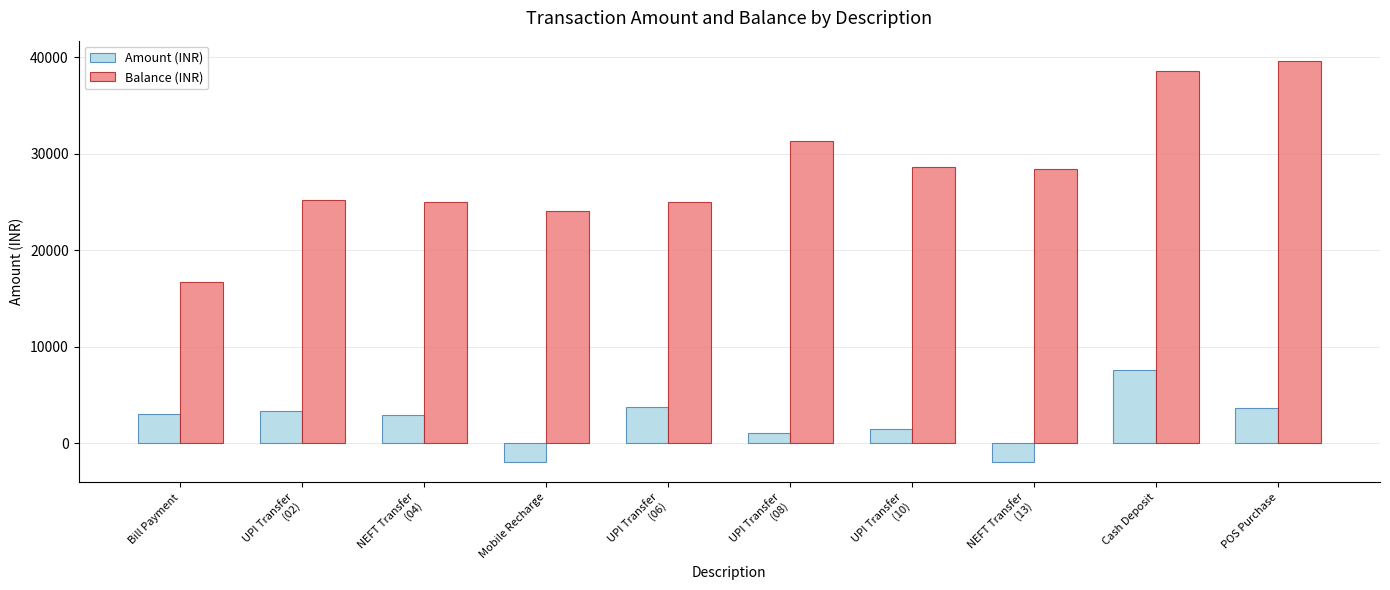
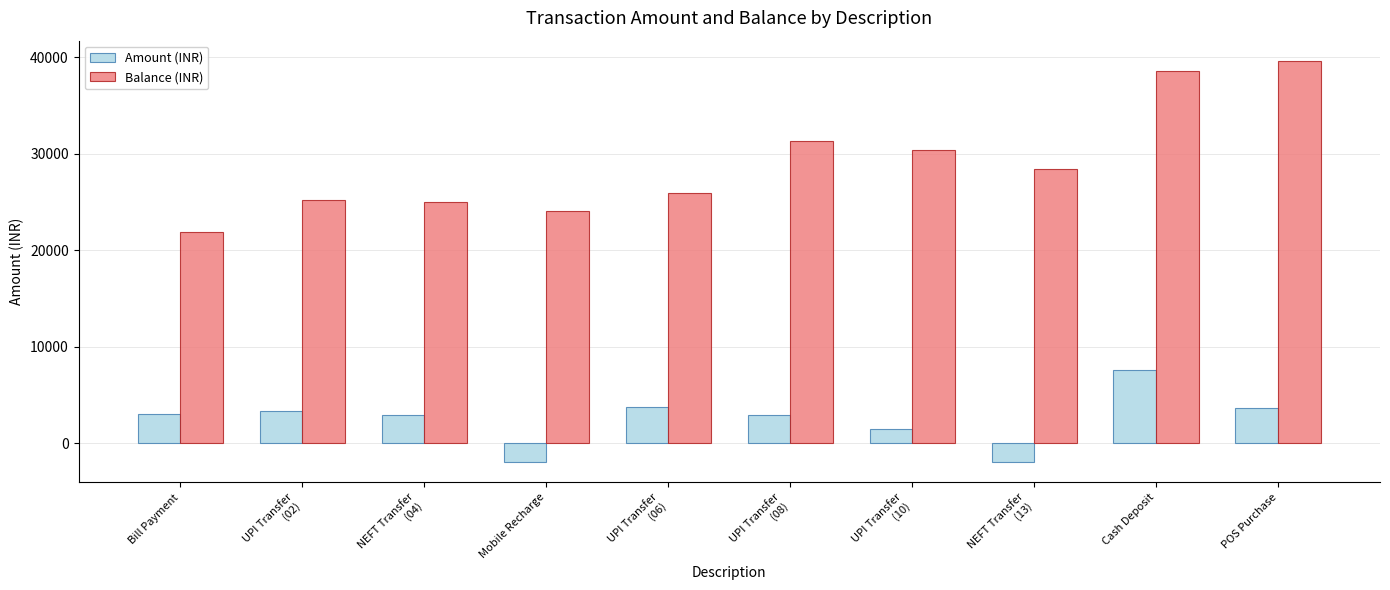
Balance (INR), Bill Payment: 17000 -> 22000
Balance (INR), UPI Transfer (06): 25000 -> 26000
Amount (INR), UPI Transfer (08): 1000 -> 3000
Balance (INR), UPI Transfer (10): 29000 -> 30000
